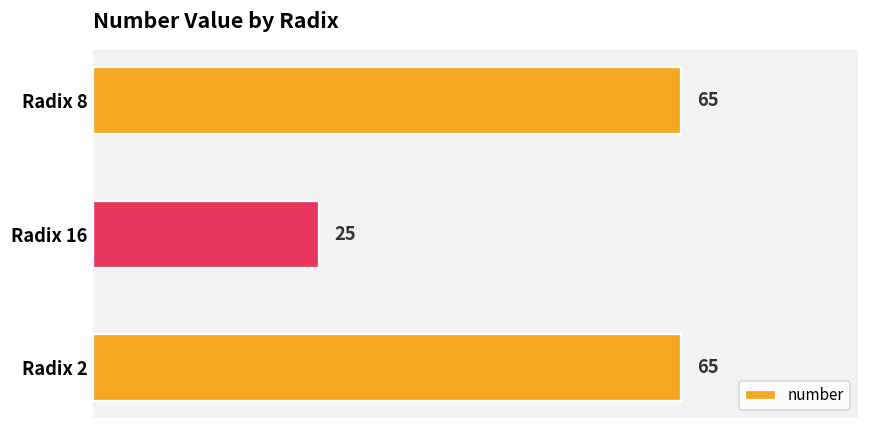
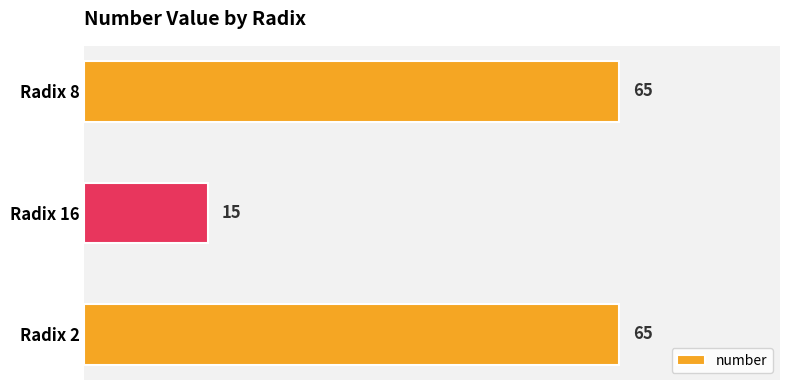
Radix 16: 25 -> 15
